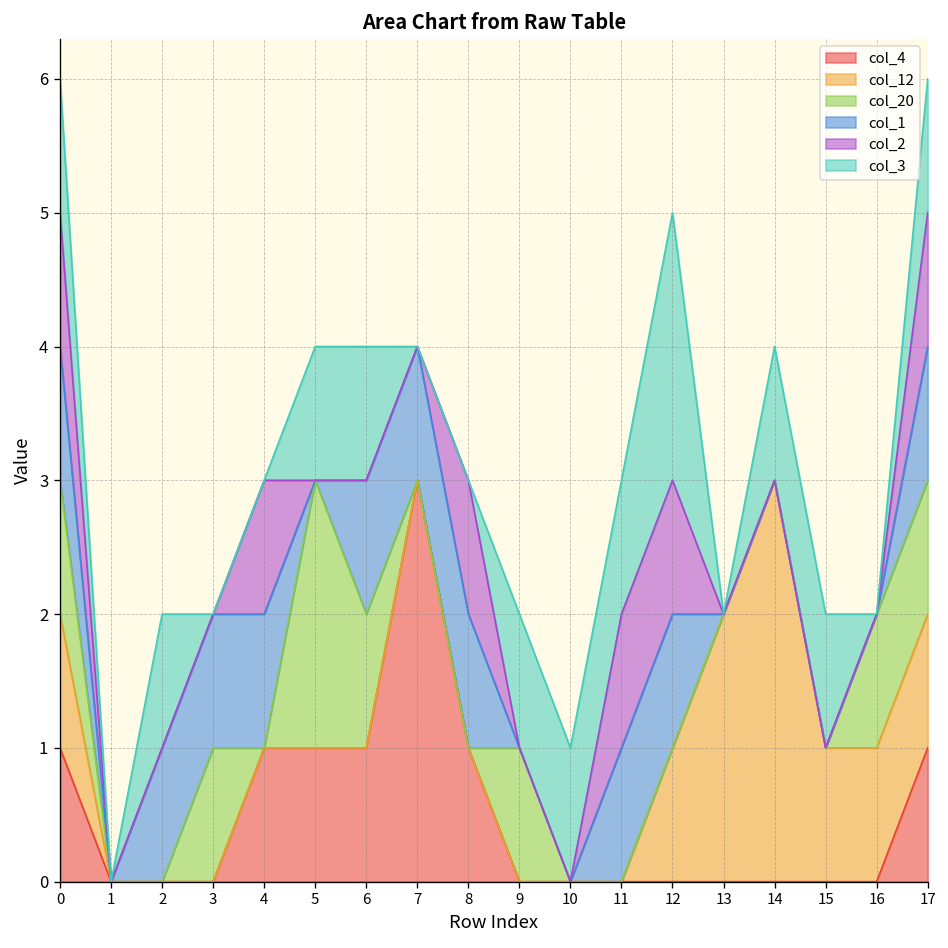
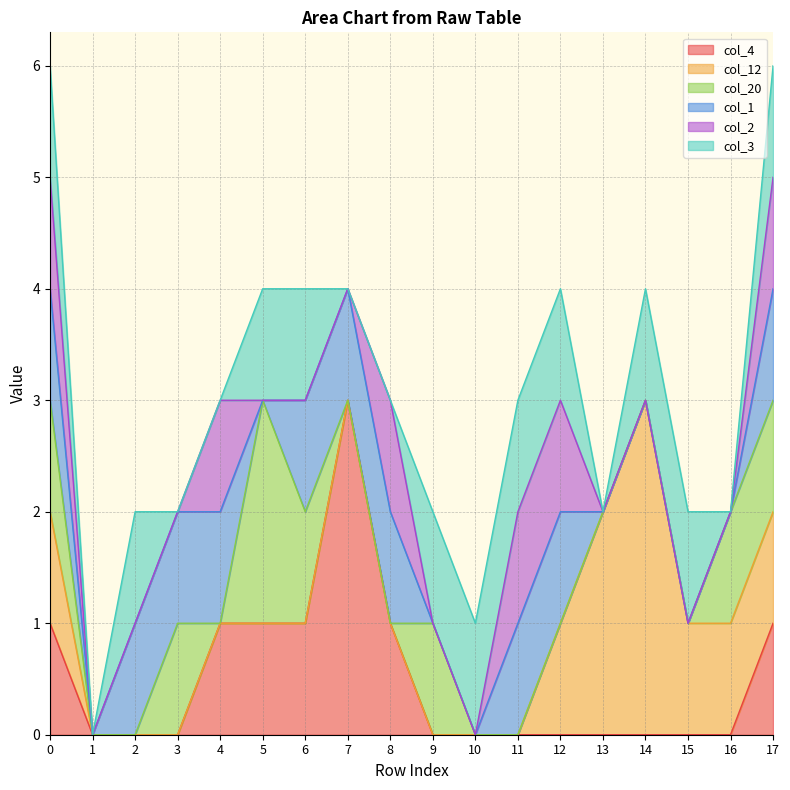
col_3, 12: 2 -> 1
